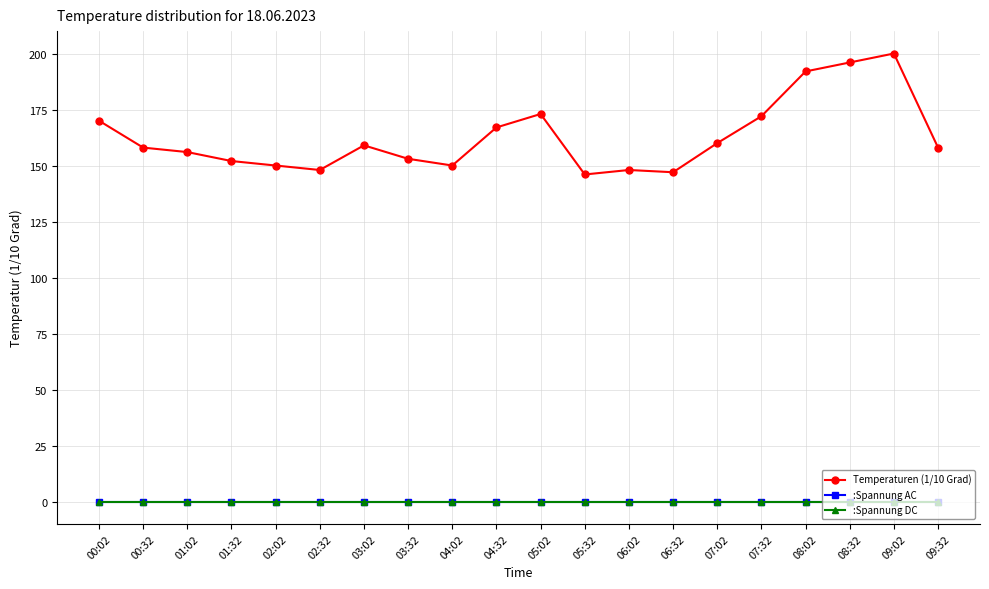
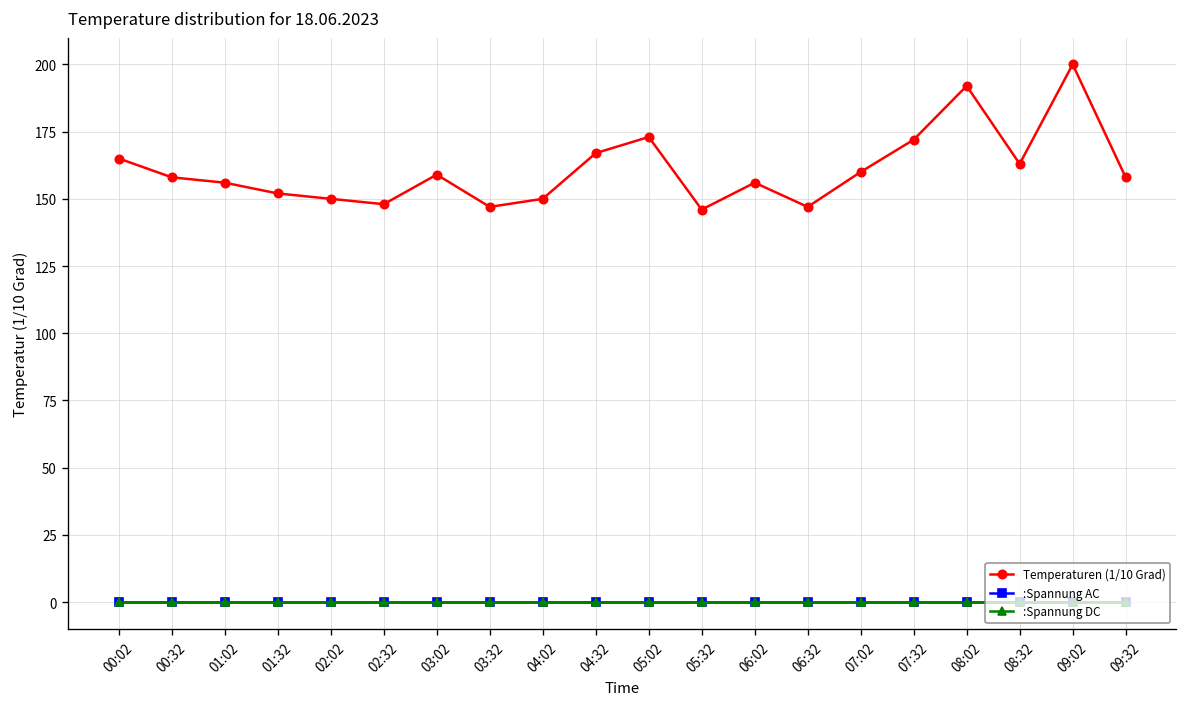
Temperaturen (1/10 Grad), 00:02: 170 -> 165
Temperaturen (1/10 Grad), 03:32: 153 -> 147
Temperaturen (1/10 Grad), 06:02: 148 -> 156
Temperaturen (1/10 Grad), 08:32: 196 -> 163
